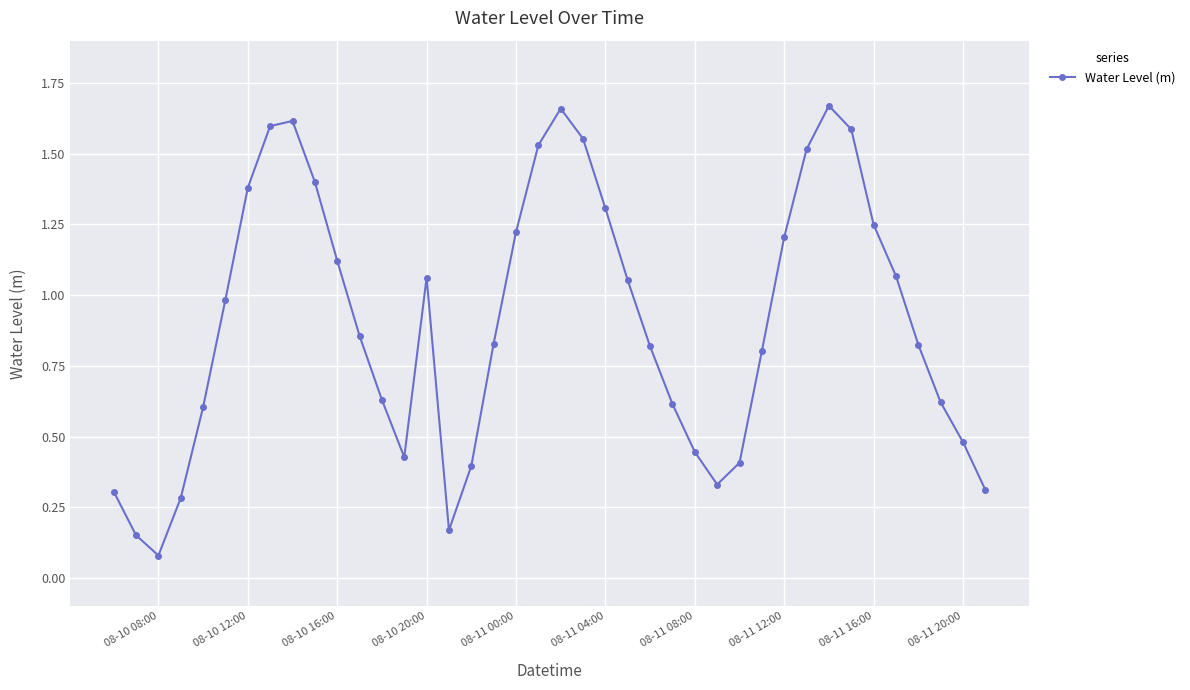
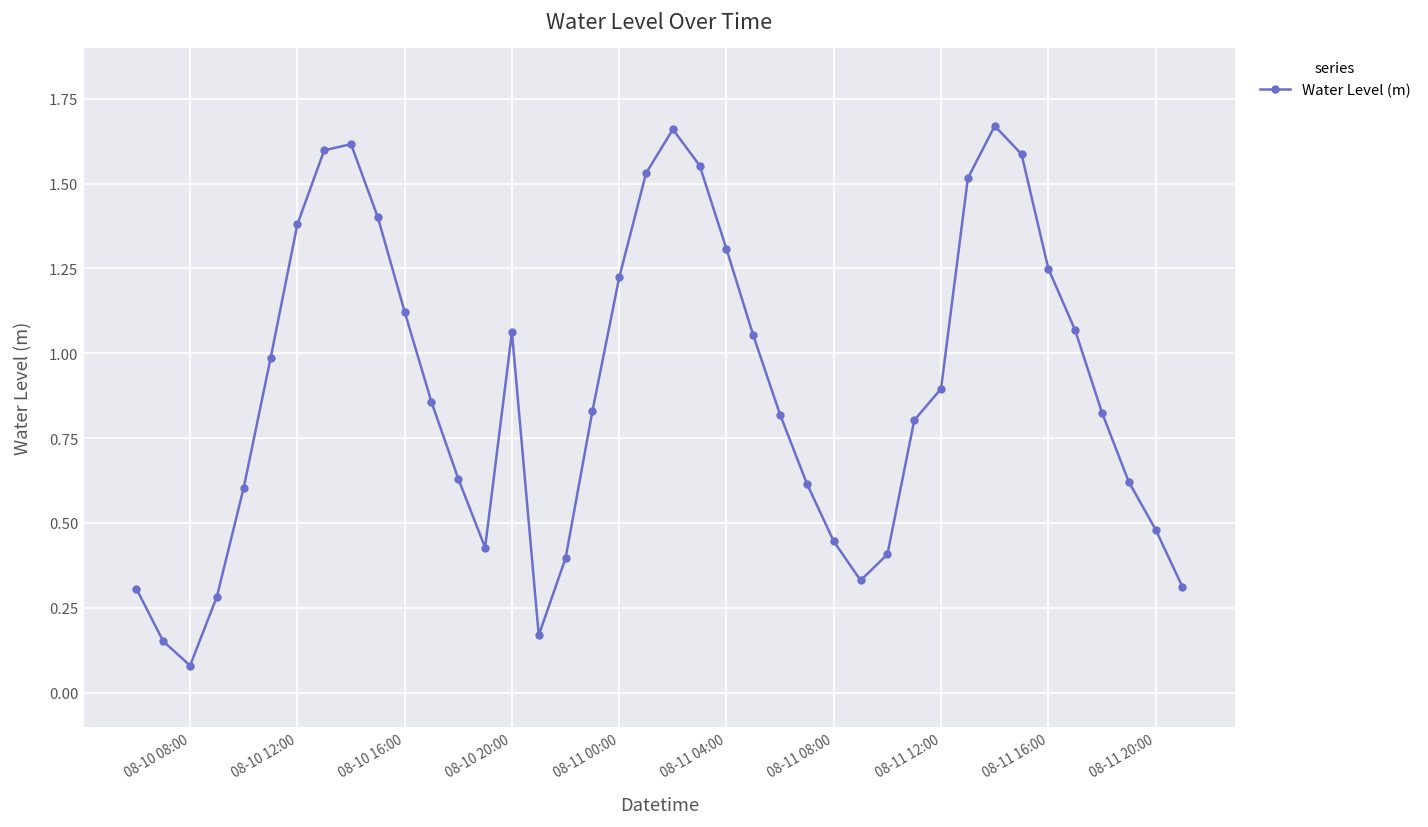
08-11 12:00: 1.21 -> 0.90
